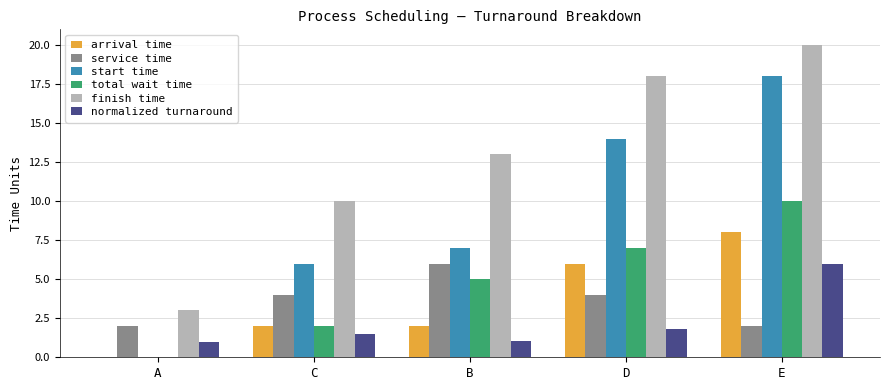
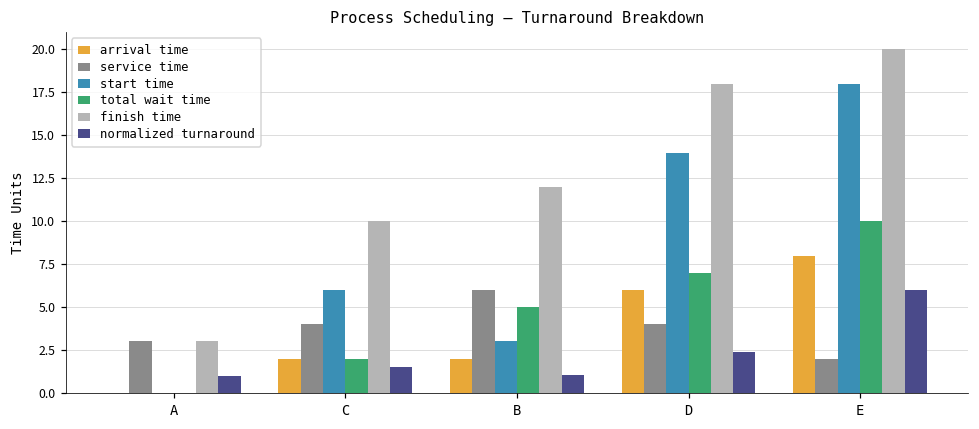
service time, A: 2 -> 3
start time, B: 7 -> 3
finish time, B: 13 -> 12
normalized turnaround, D: 1.8 -> 2.4
